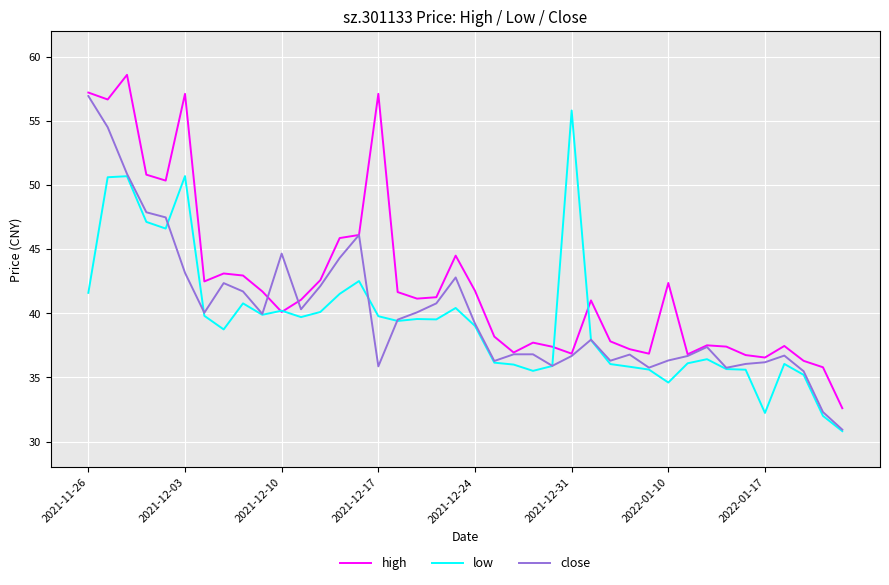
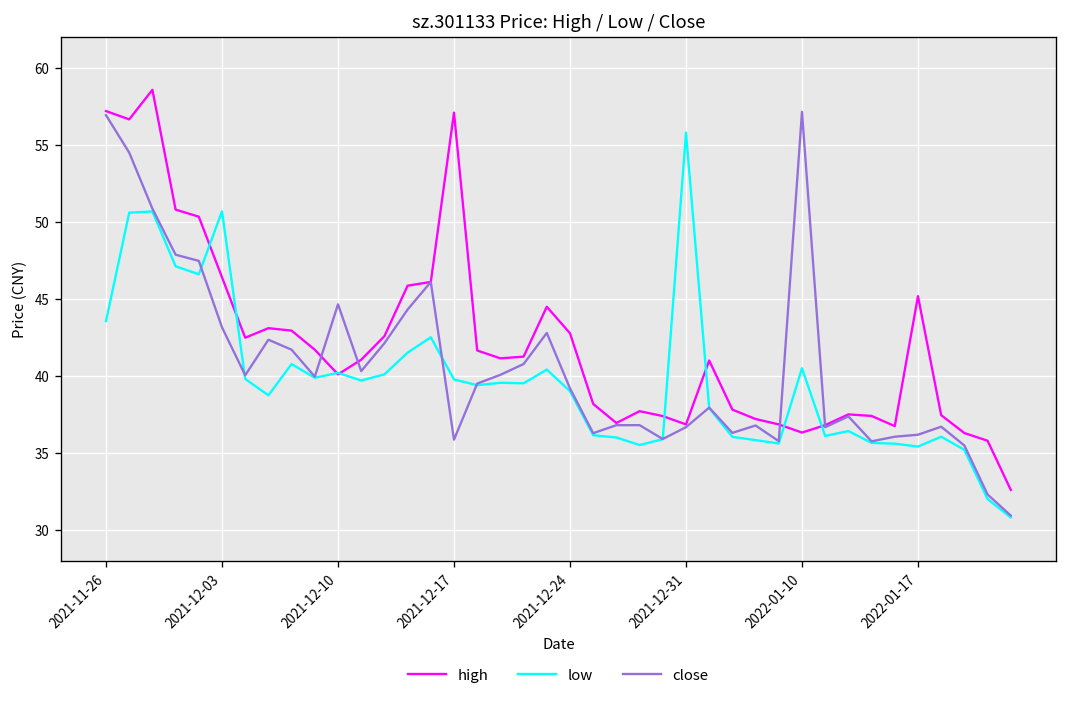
low, 2021-11-26: 41.6 -> 43.6
high, 2021-12-03: 57.1 -> 46.4
high, 2021-12-24: 41.8 -> 42.8
high, 2022-01-10: 42.4 -> 36.3
low, 2022-01-10: 34.6 -> 40.5
close, 2022-01-10: 36.3 -> 57.2
high, 2022-01-17: 36.6 -> 45.2
low, 2022-01-17: 32.2 -> 35.4
